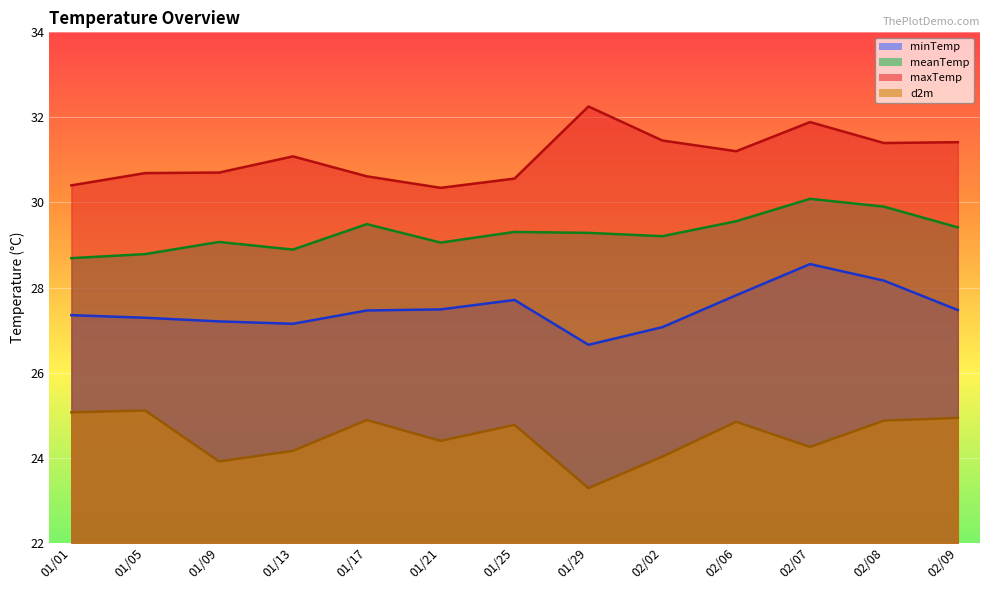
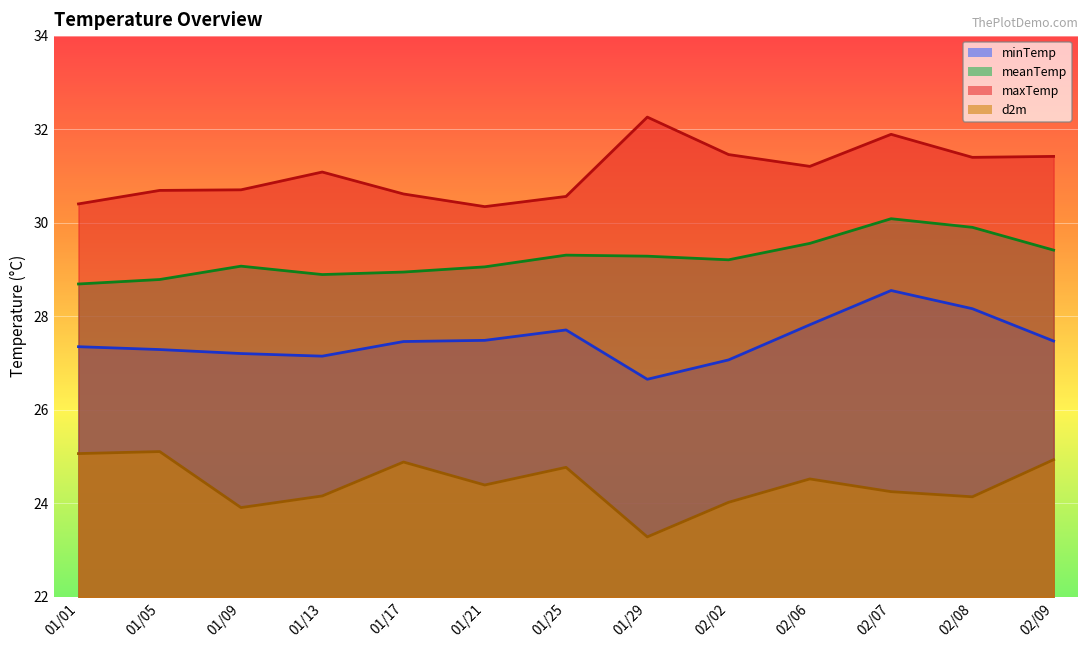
meanTemp, 01/17: 29.5 -> 28.9
d2m, 02/06: 24.8 -> 24.5
d2m, 02/08: 24.9 -> 24.1
